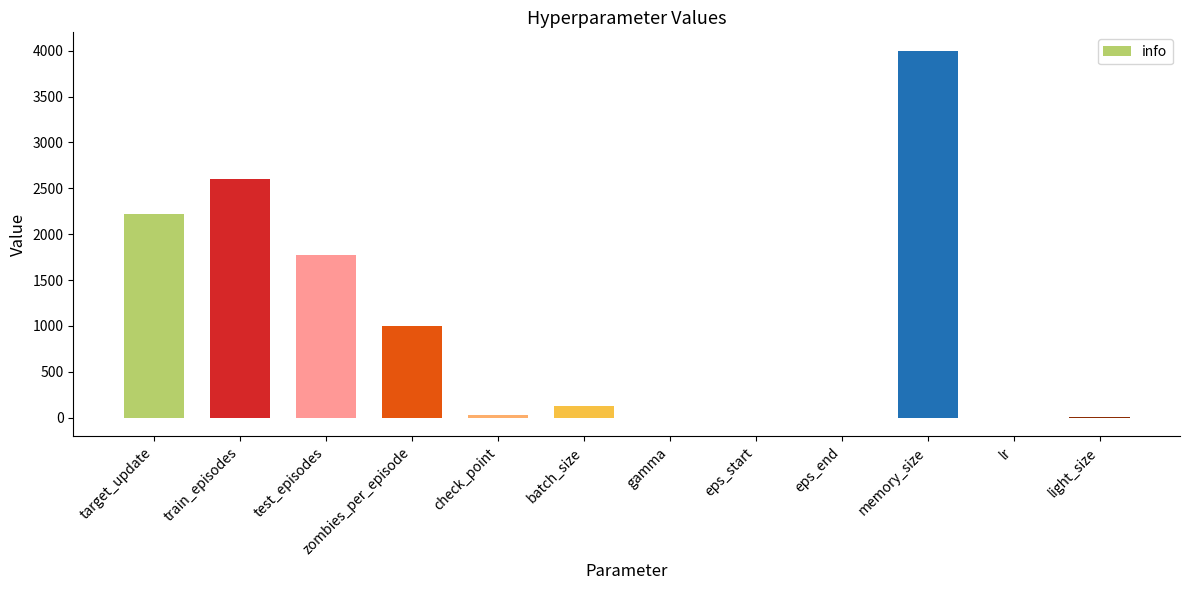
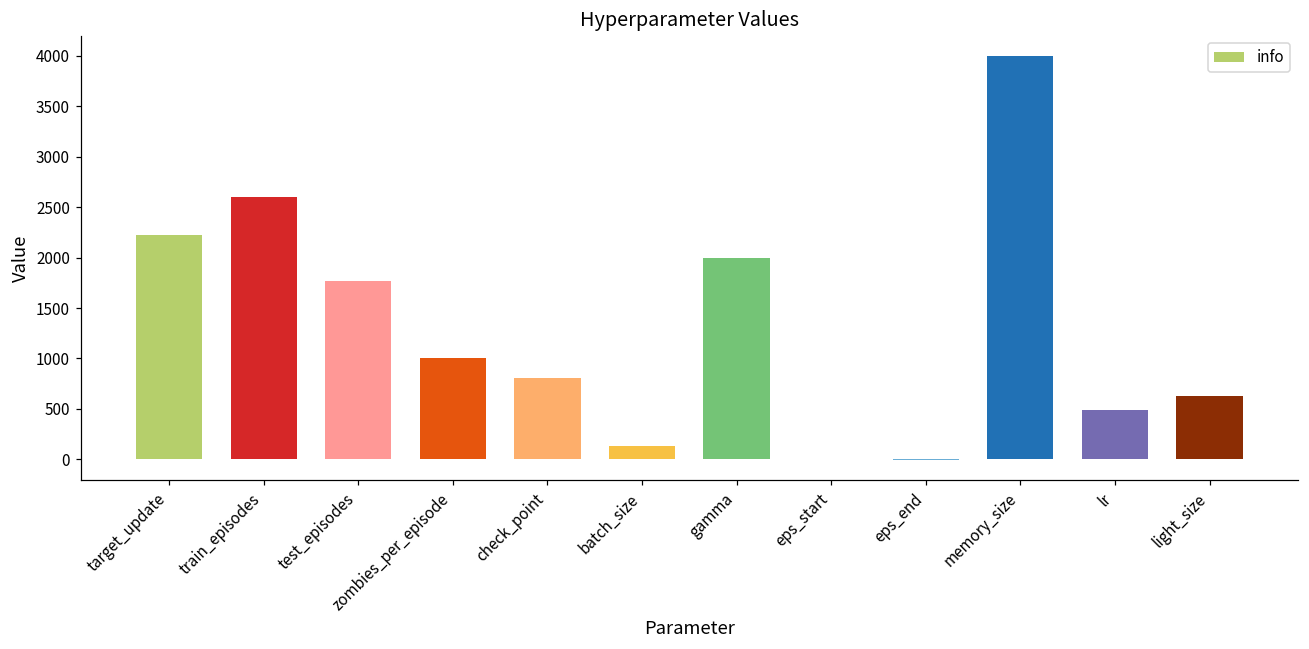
check_point: 0 -> 800
gamma: 0 -> 2000
lr: 0 -> 500
light_size: 0 -> 600
